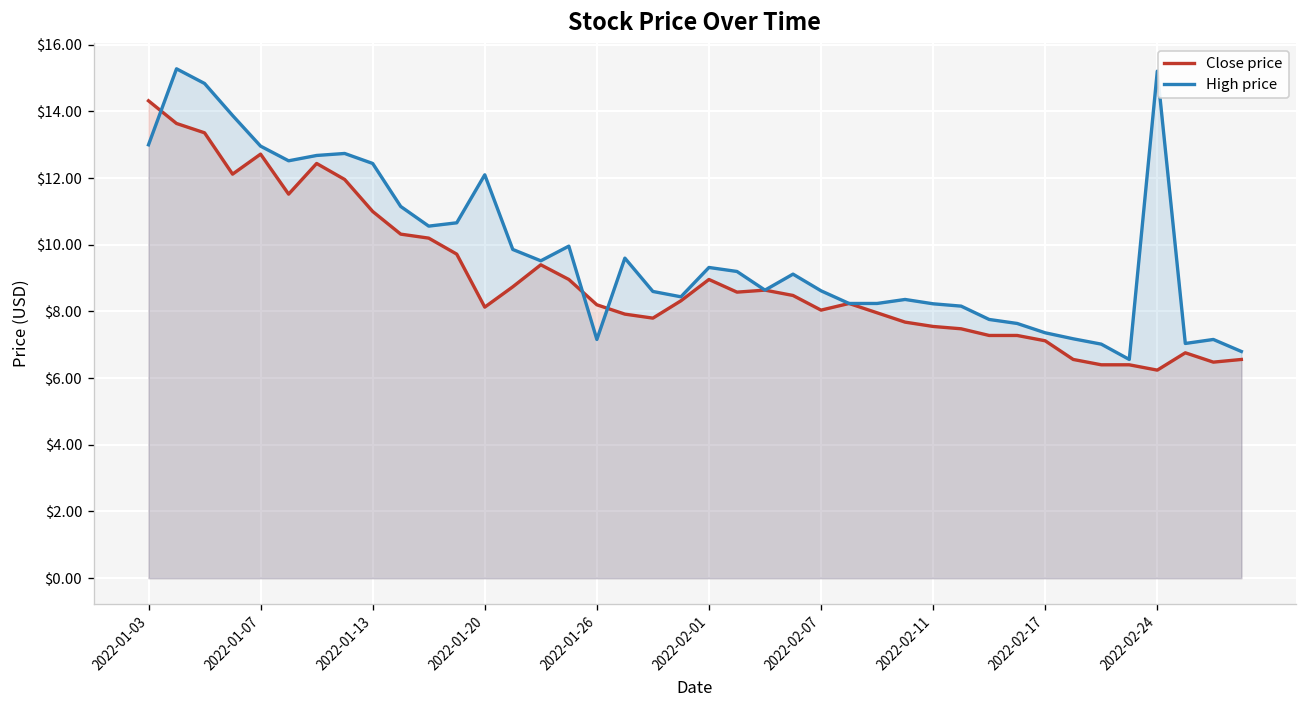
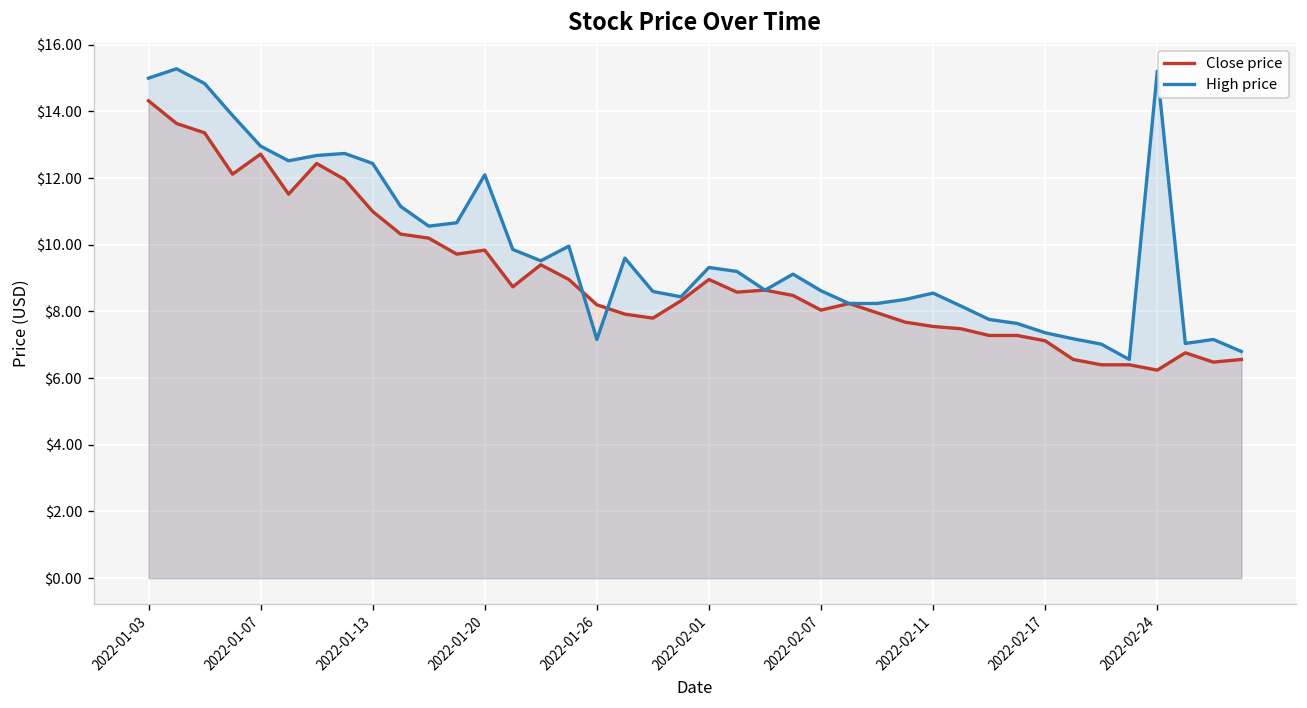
High price, 2022-01-03: $13 -> $15
Close price, 2022-01-20: $8.1 -> $9.8
High price, 2022-02-11: $8.2 -> $8.6
